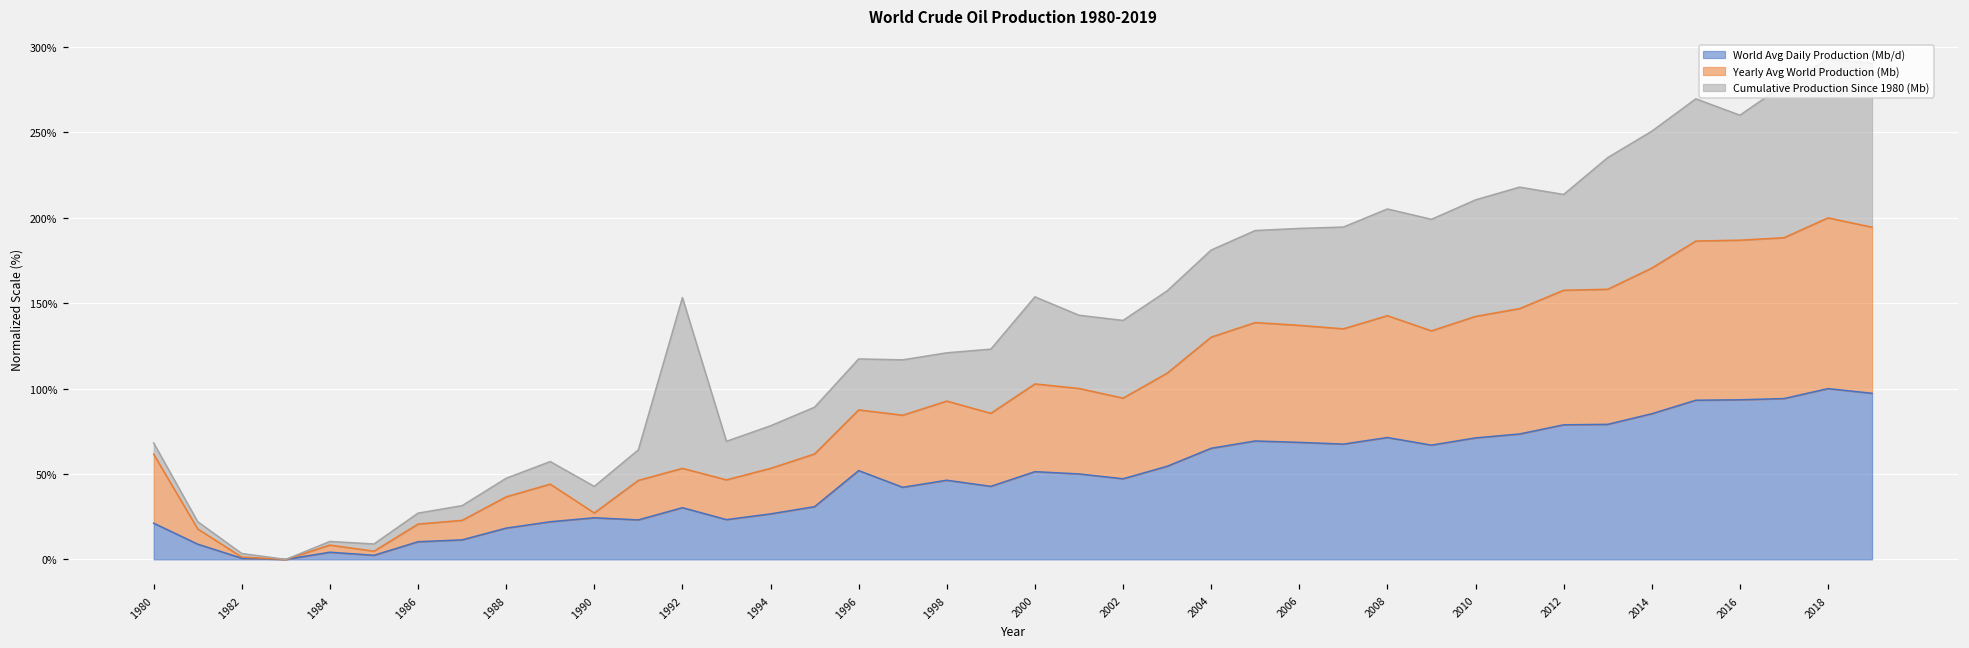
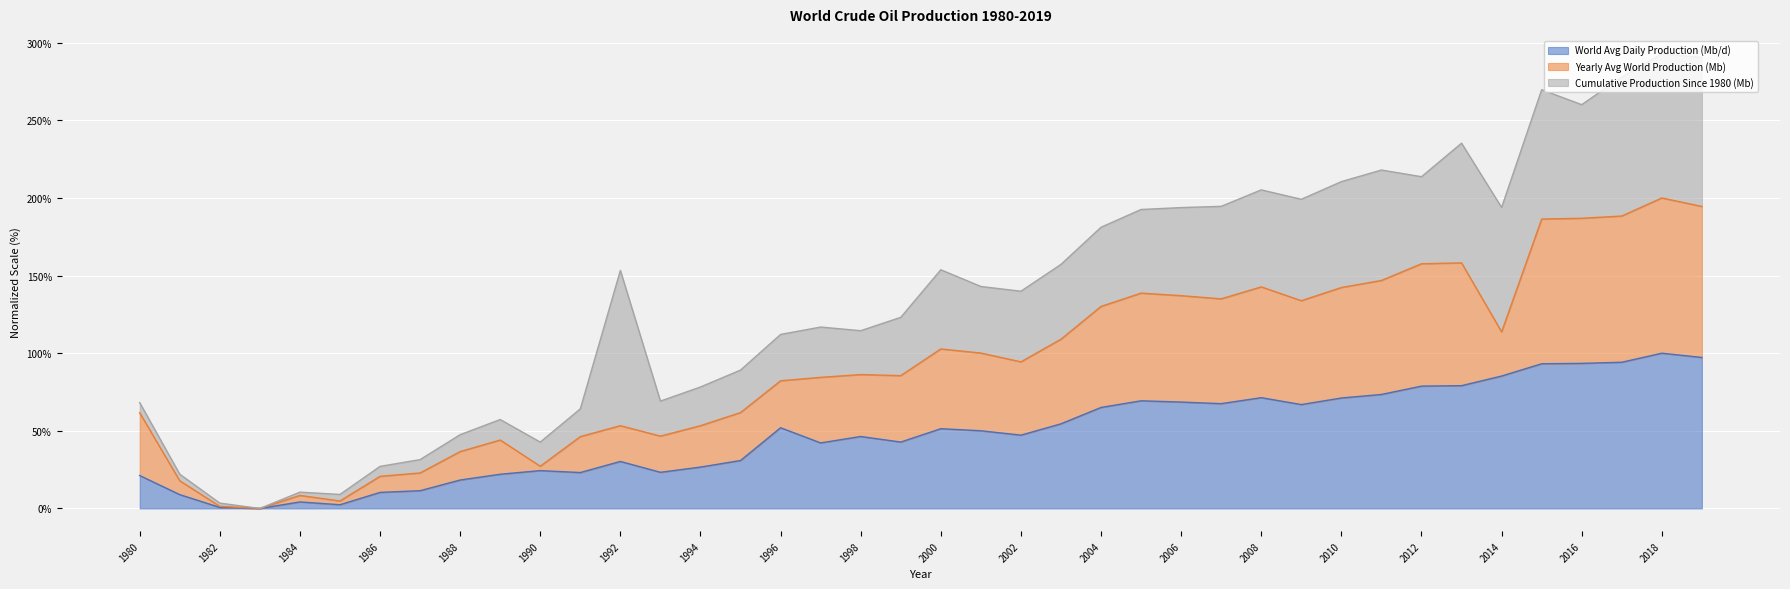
Yearly Avg World Production (Mb), 1996: 36% -> 30%
Yearly Avg World Production (Mb), 1998: 46% -> 40%
Yearly Avg World Production (Mb), 2014: 85% -> 28%
